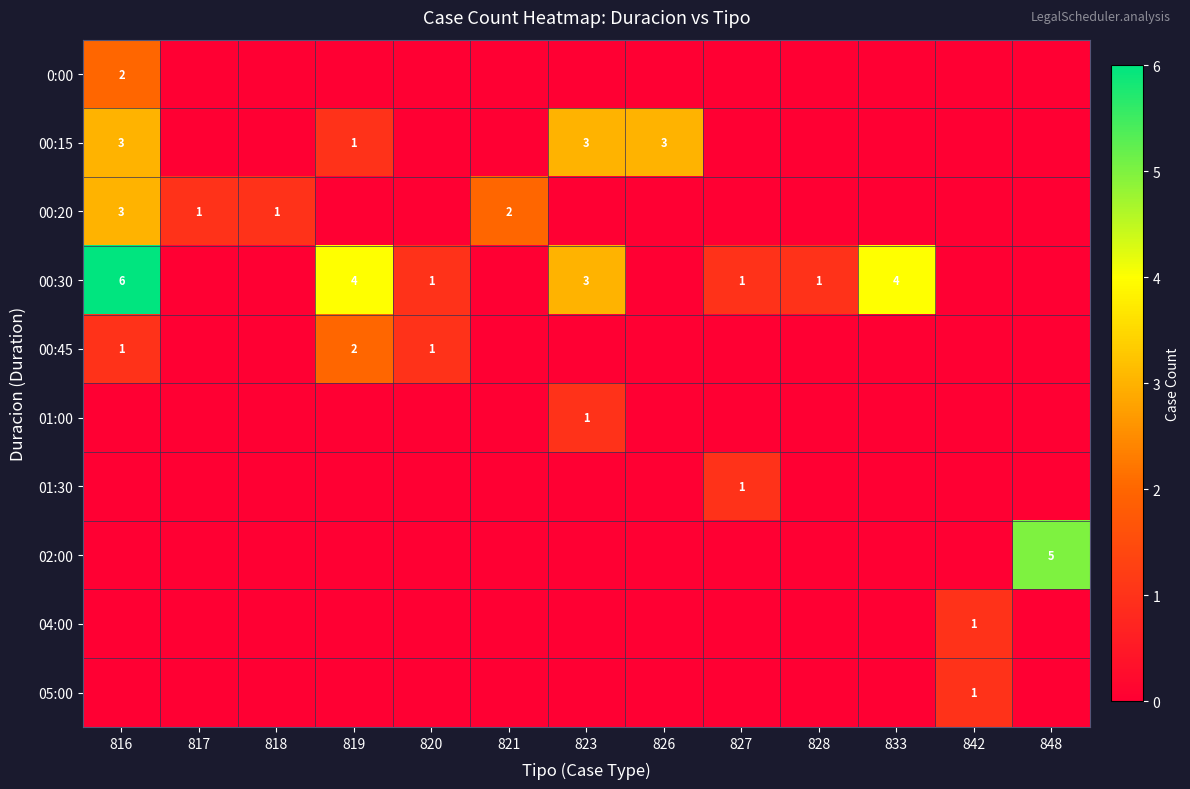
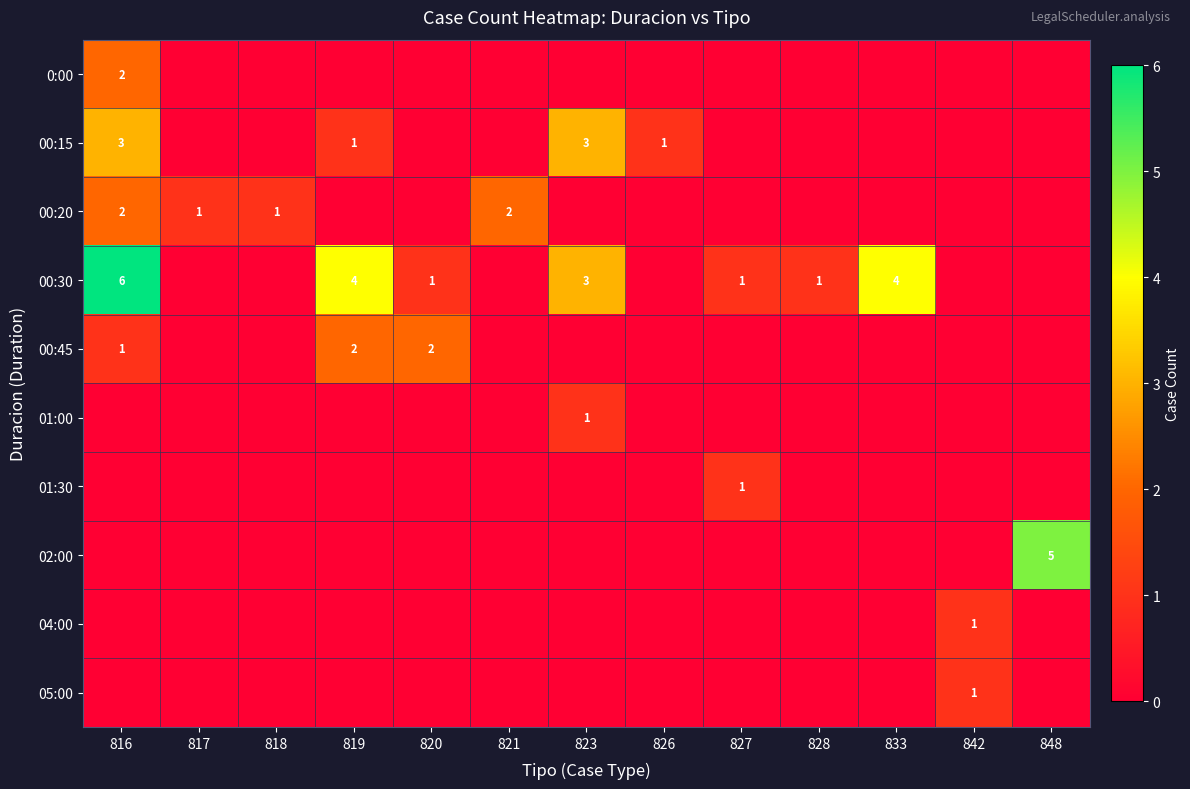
00:15, 826: 3 -> 1
00:20, 816: 3 -> 2
00:45, 820: 1 -> 2
